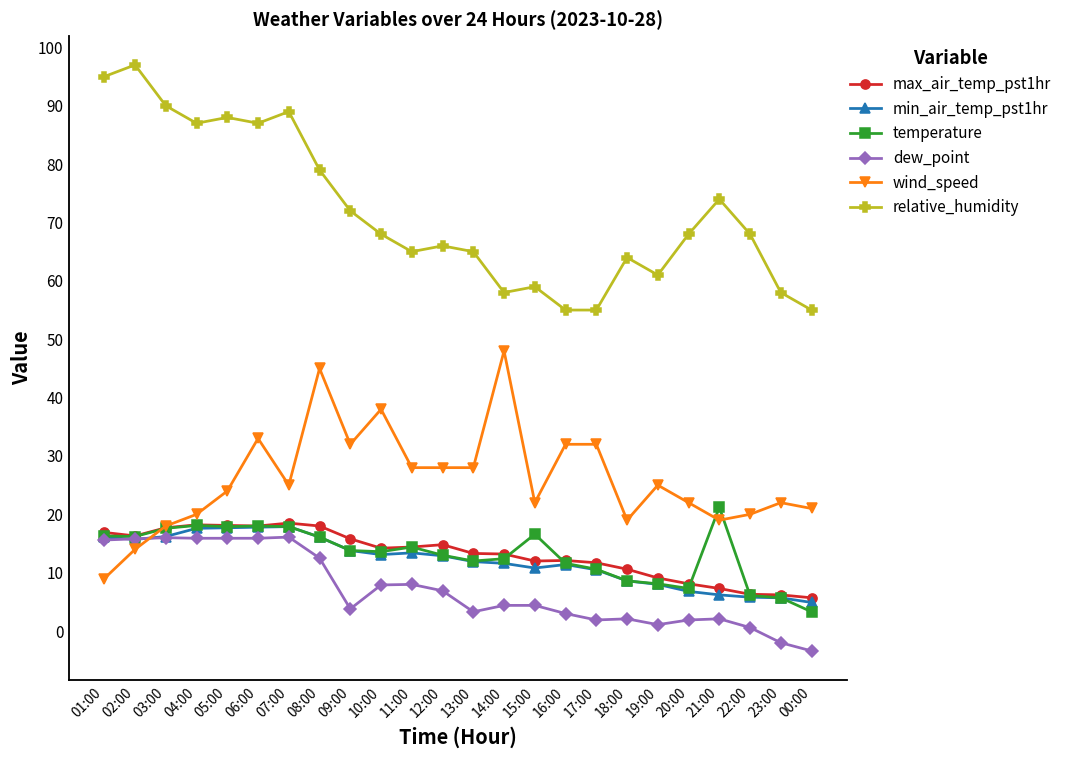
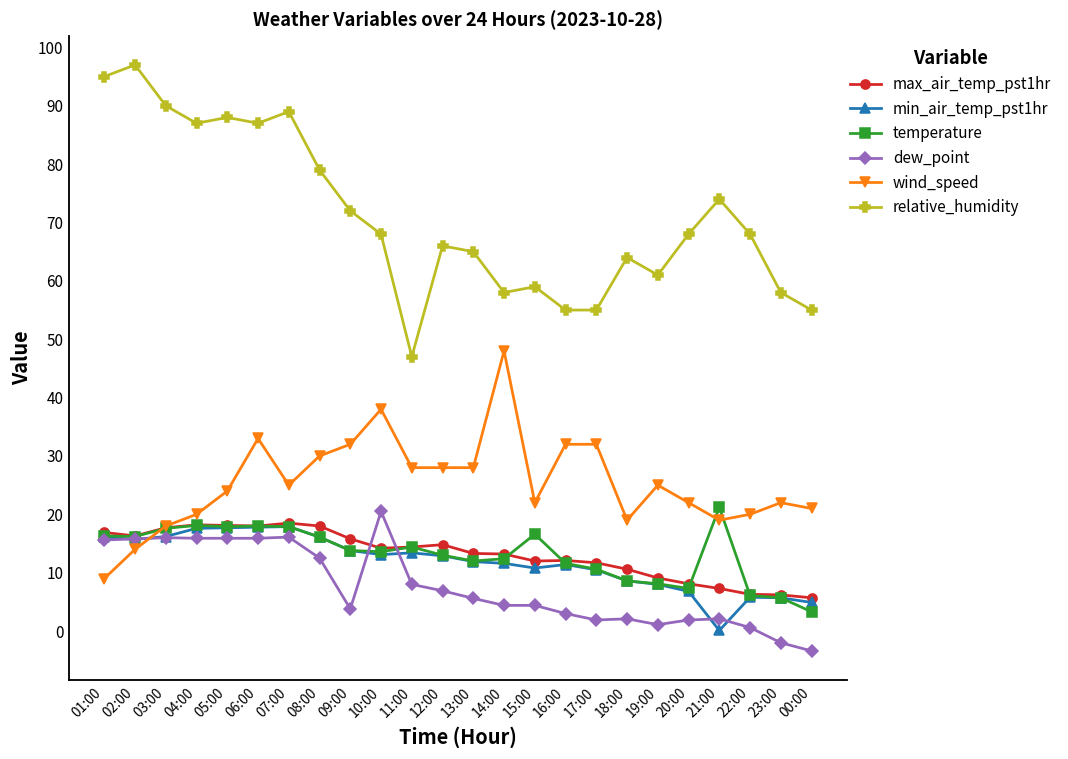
wind_speed, 08:00: 45 -> 30
dew_point, 10:00: 8 -> 21
relative_humidity, 11:00: 65 -> 47
dew_point, 13:00: 3 -> 6
min_air_temp_pst1hr, 21:00: 6 -> 0
